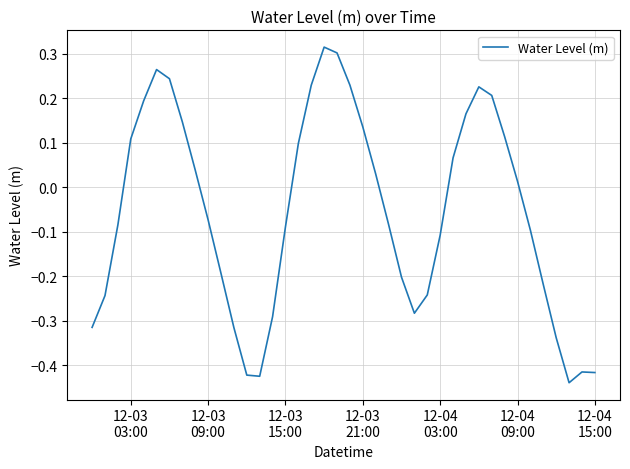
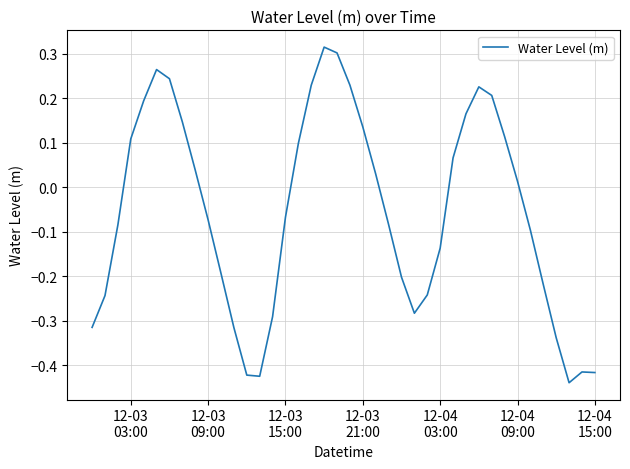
12-03 15:00: -0.09 -> -0.07
12-04 03:00: -0.11 -> -0.14
